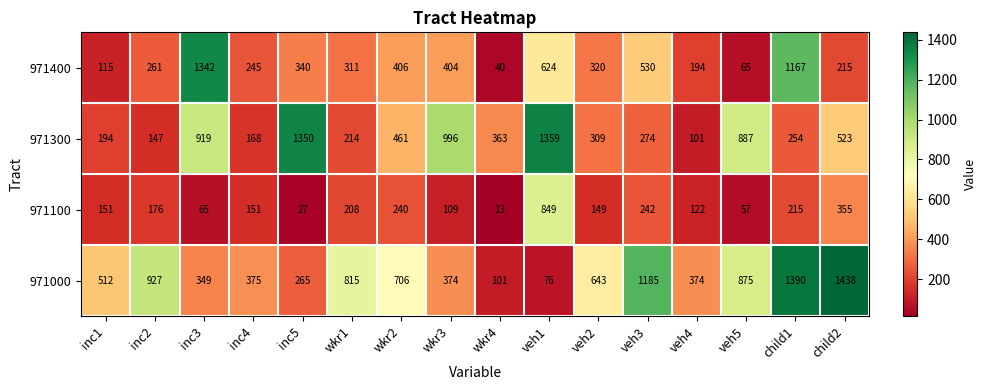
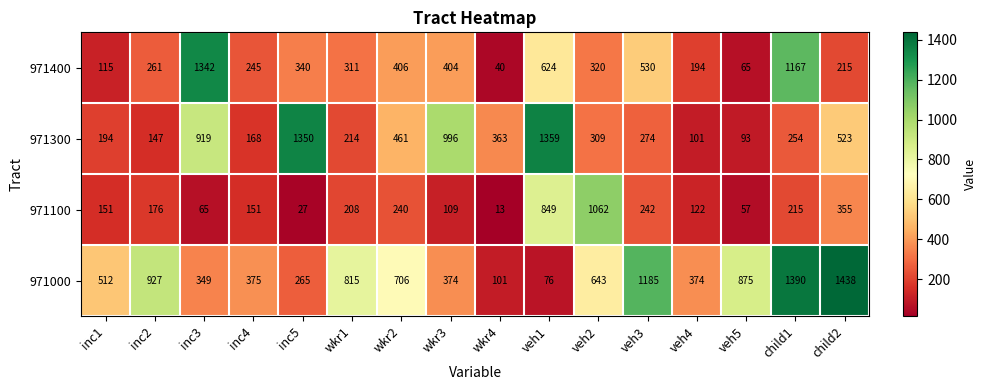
971300, veh5: 887 -> 93
971100, veh2: 149 -> 1062
